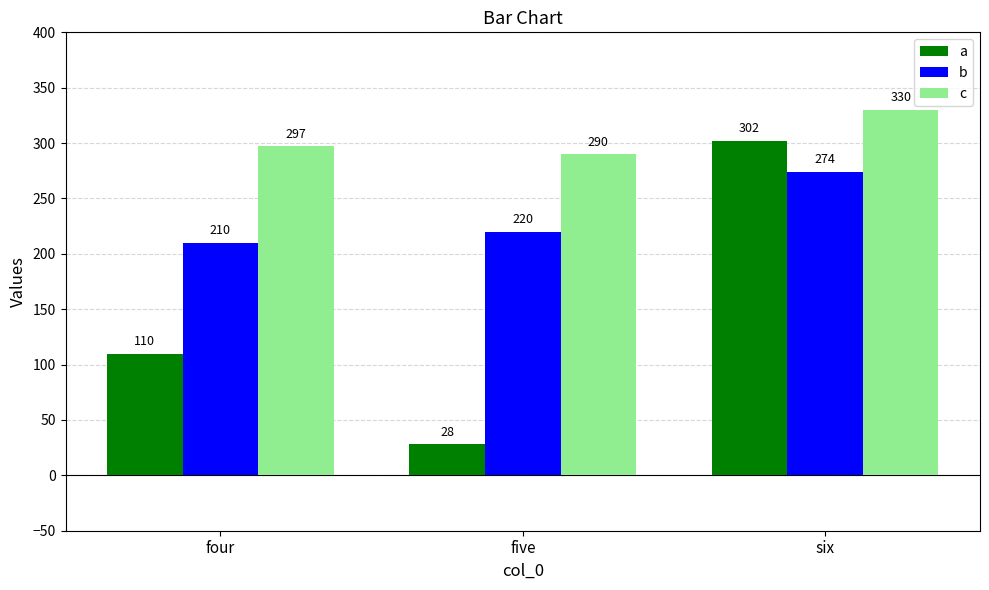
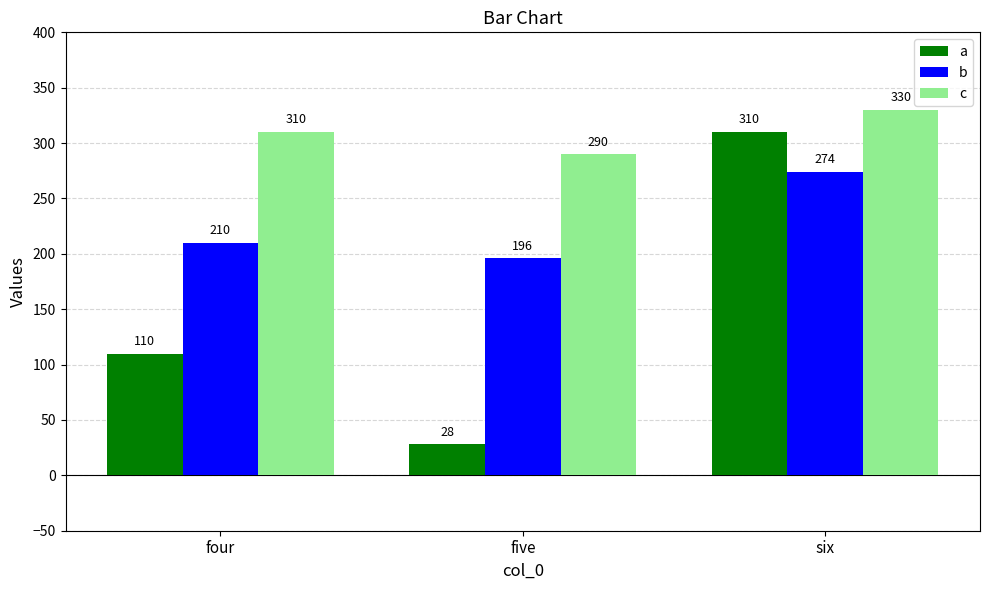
c, four: 297 -> 310
b, five: 220 -> 196
a, six: 302 -> 310
